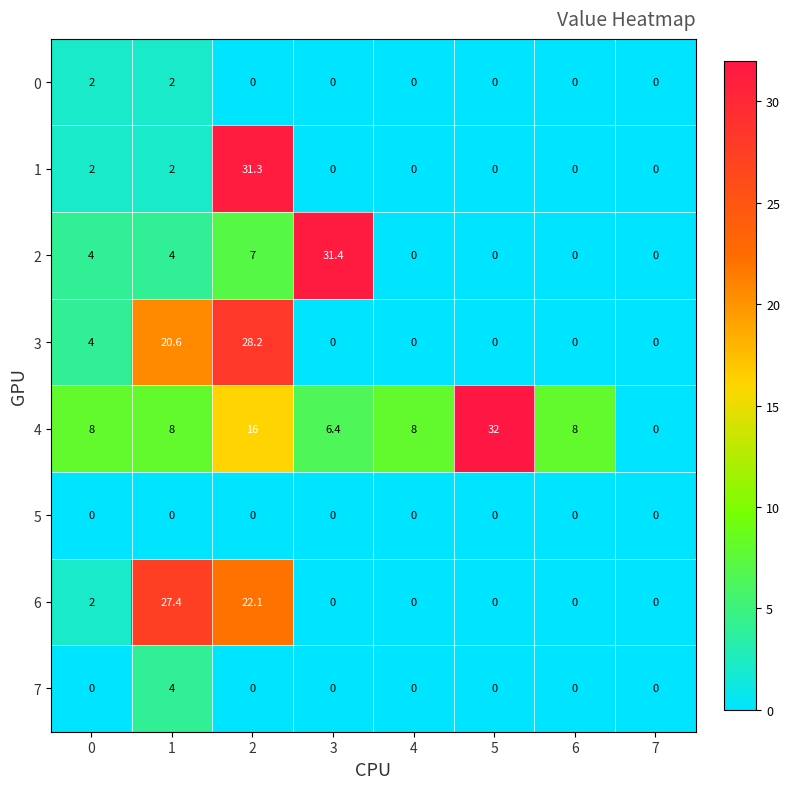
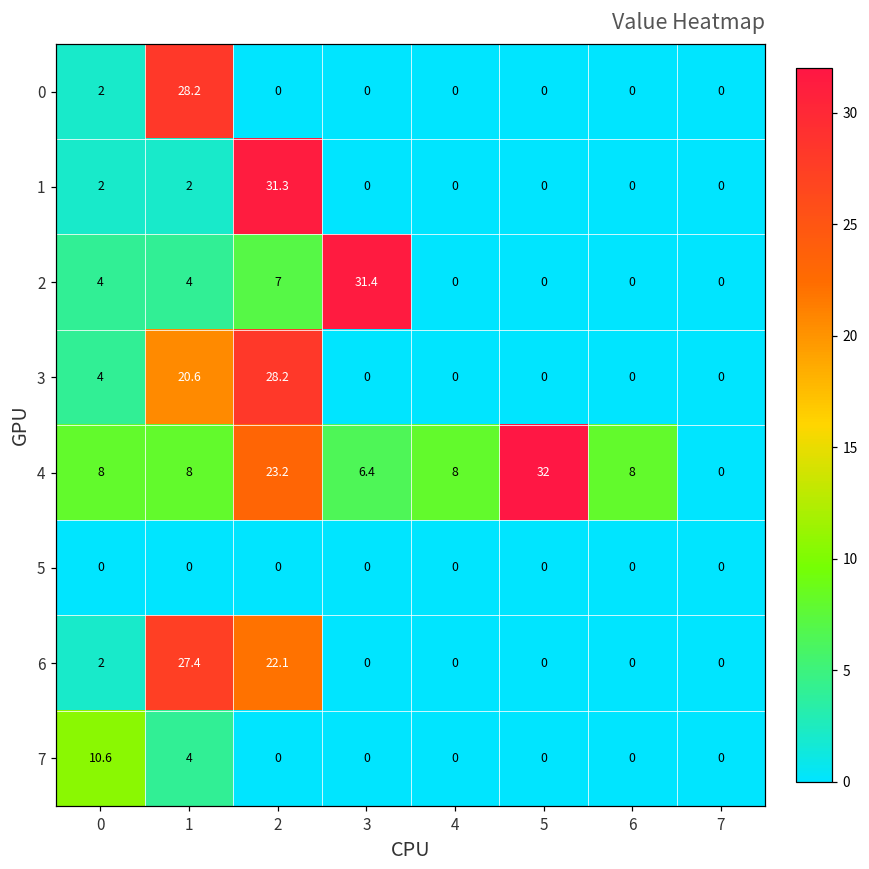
0, 1: 2 -> 28.2
4, 2: 16 -> 23.2
7, 0: 0 -> 10.6
